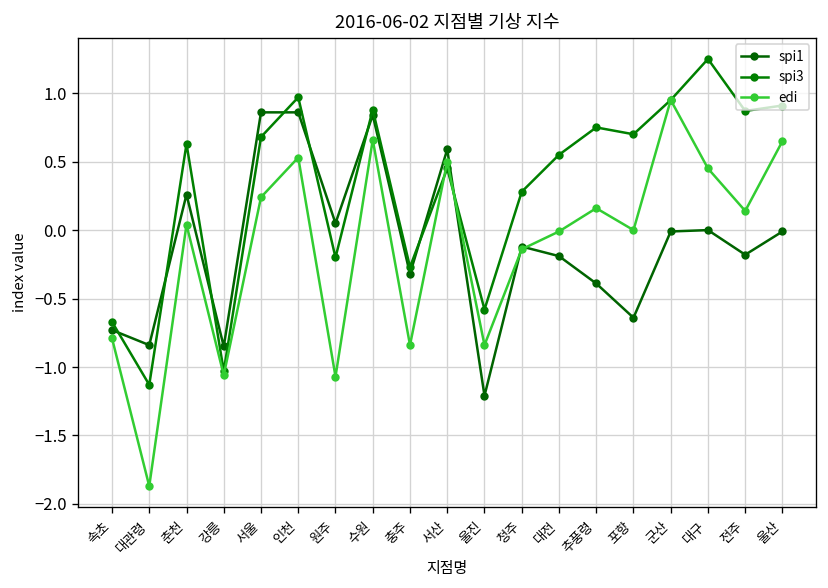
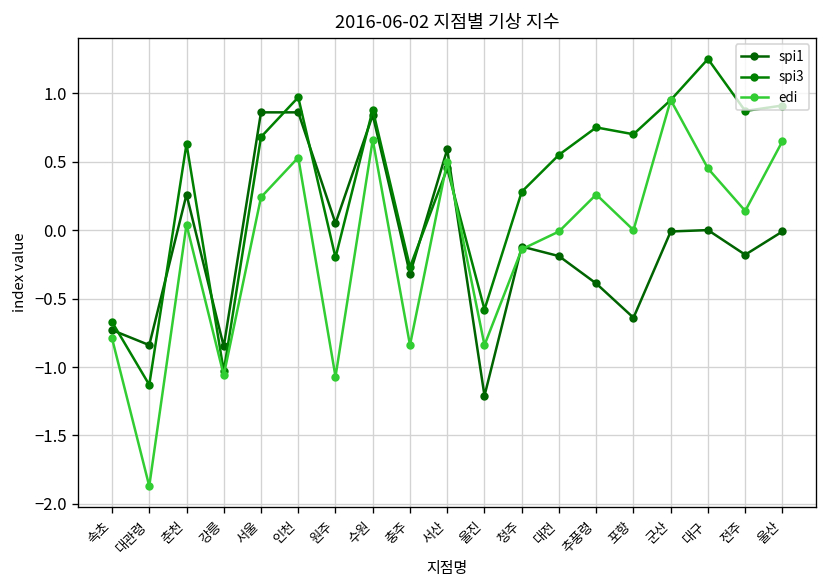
edi, 추풍령: 0.16 -> 0.26
